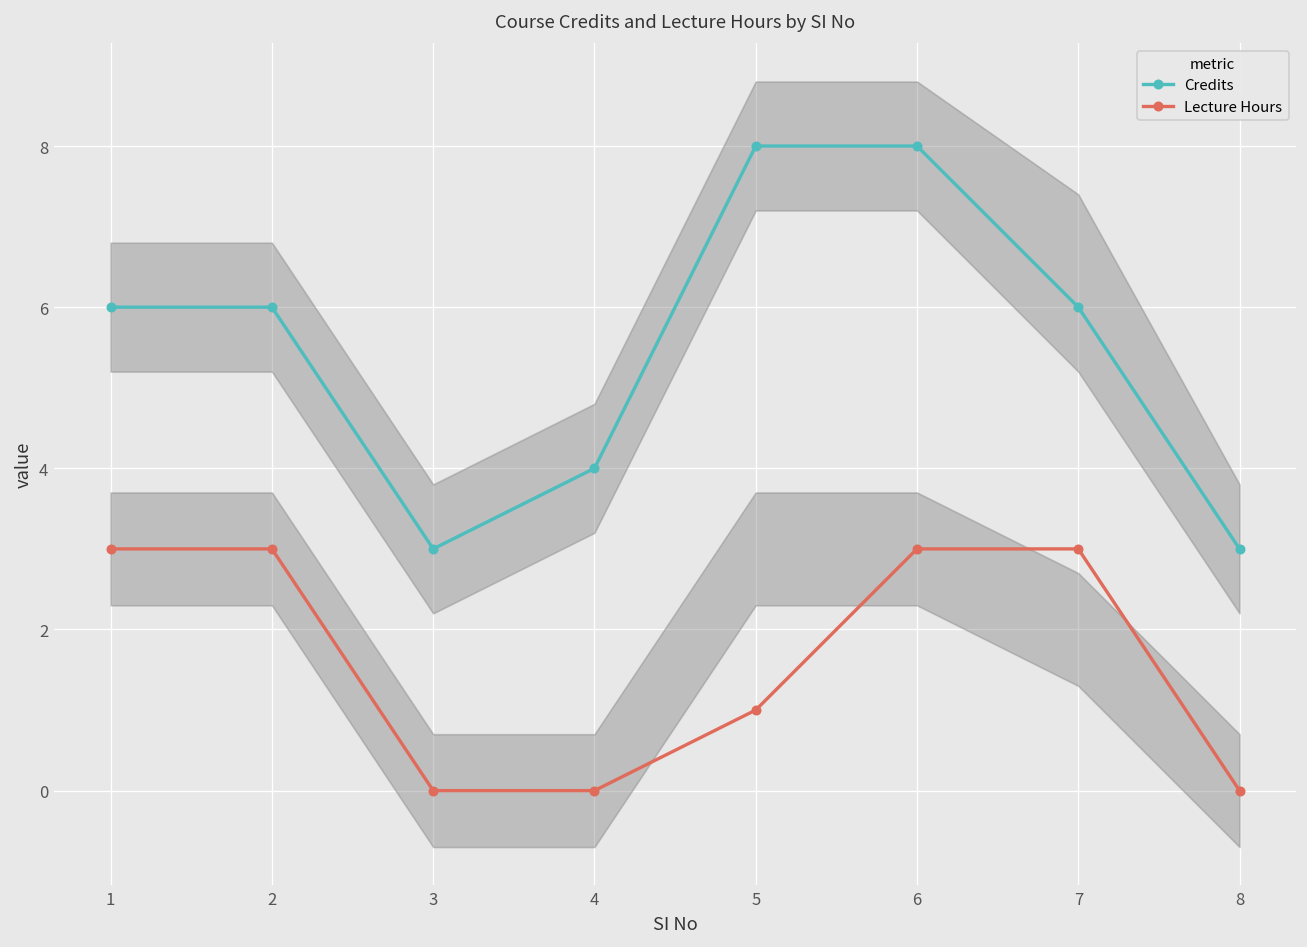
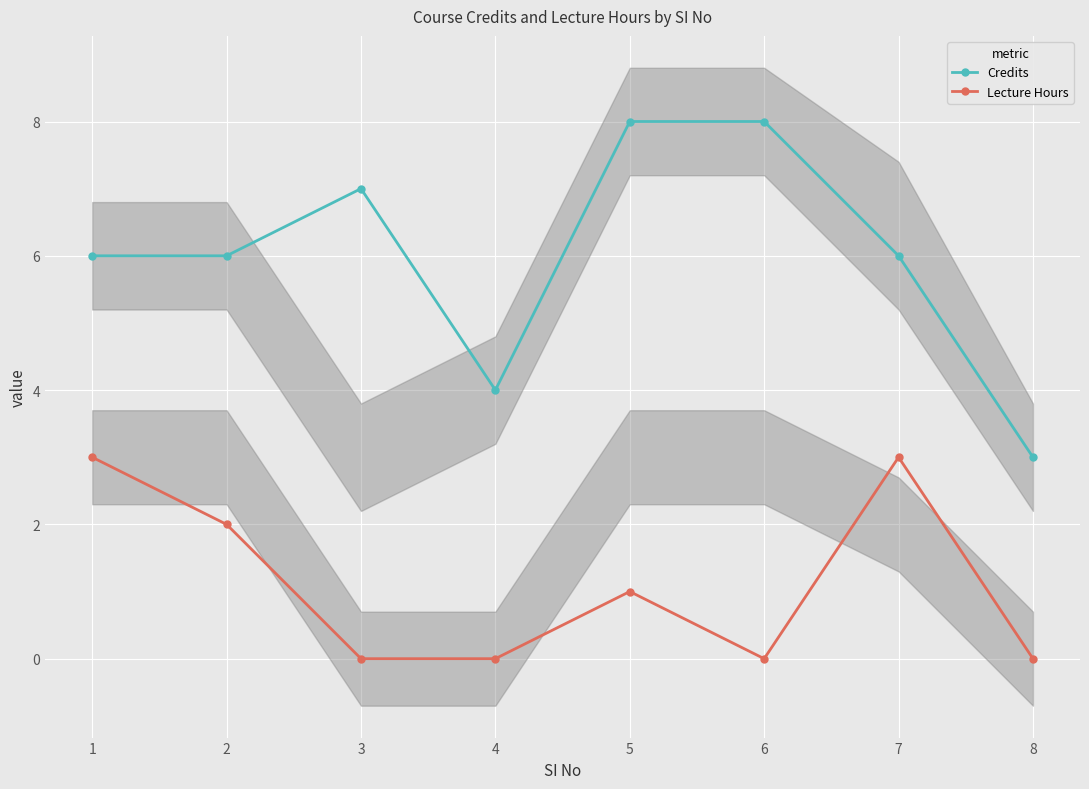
Lecture Hours, 2: 3 -> 2
Credits, 3: 3 -> 7
Lecture Hours, 6: 3 -> 0
